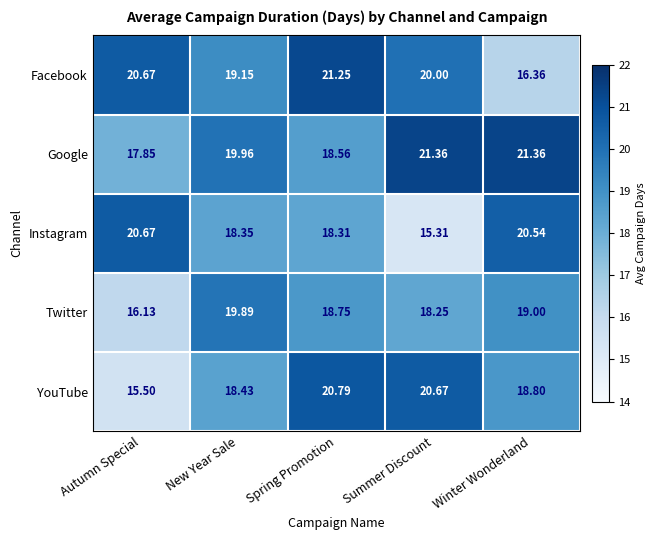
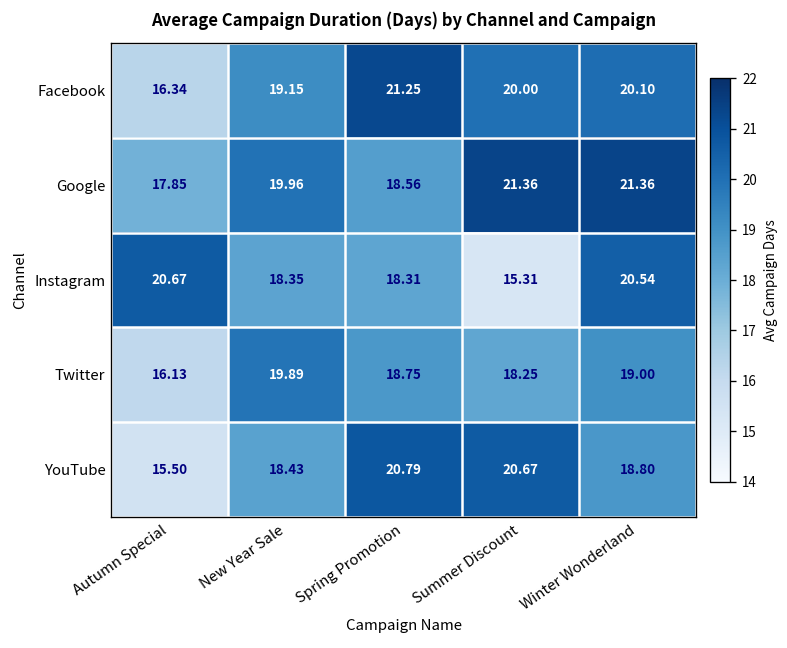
Facebook, Autumn Special: 20.67 -> 16.34
Facebook, Winter Wonderland: 16.36 -> 20.10
